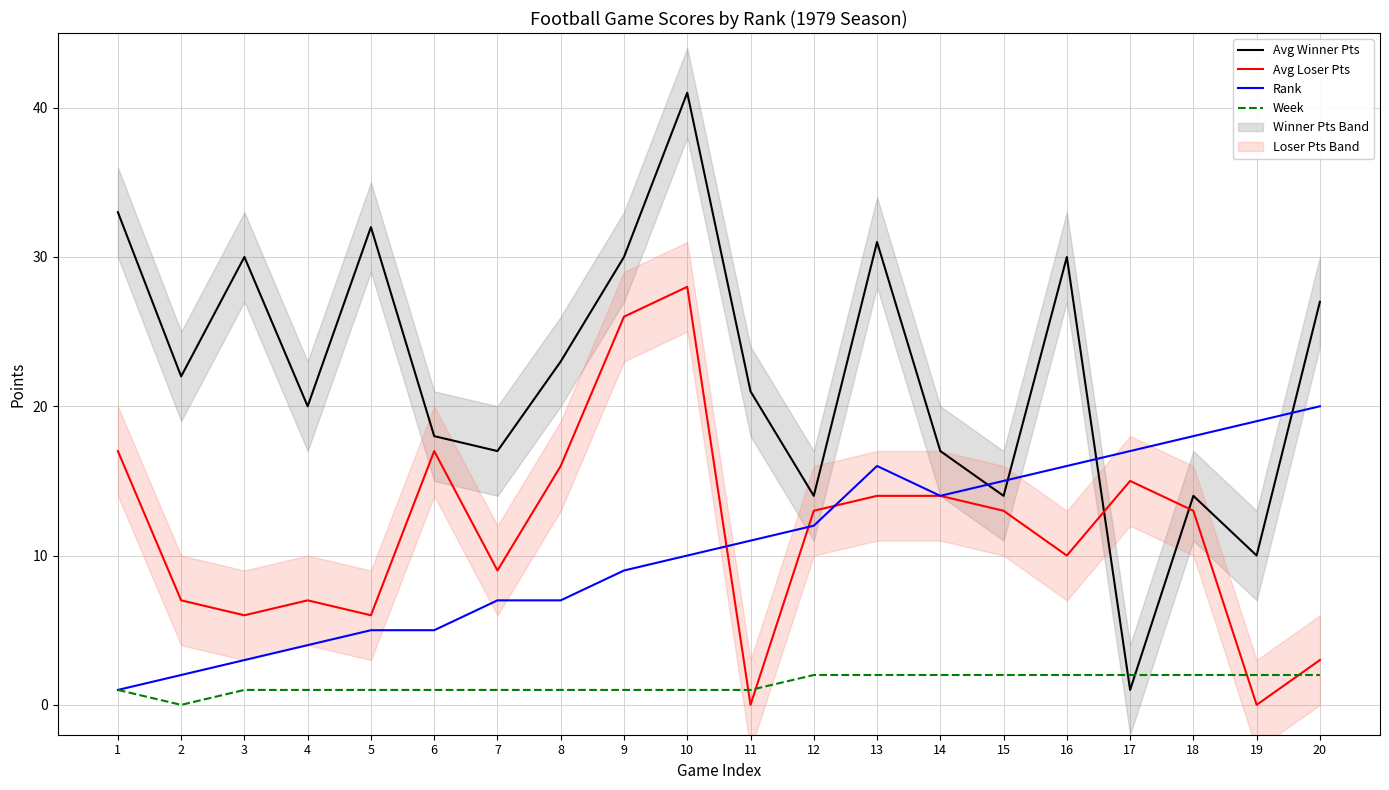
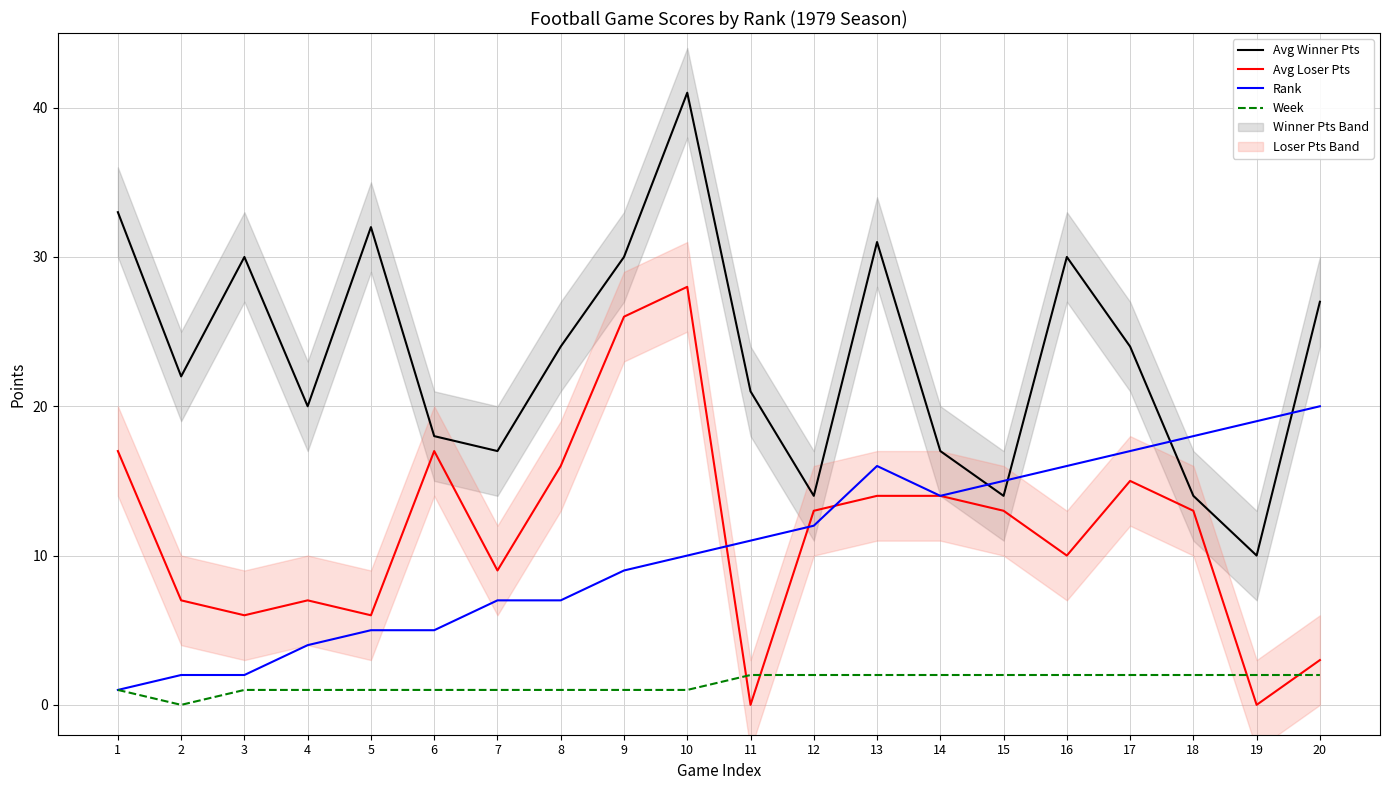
Rank, 3: 3 -> 2
Avg Winner Pts, 8: 23 -> 24
Week, 11: 1 -> 2
Avg Winner Pts, 17: 1 -> 24
